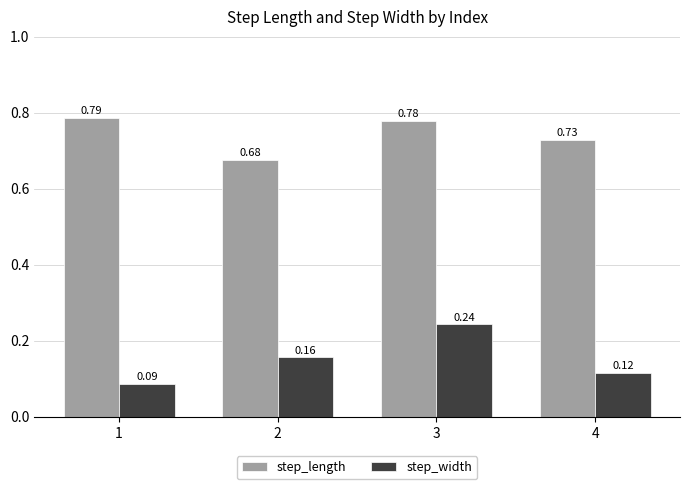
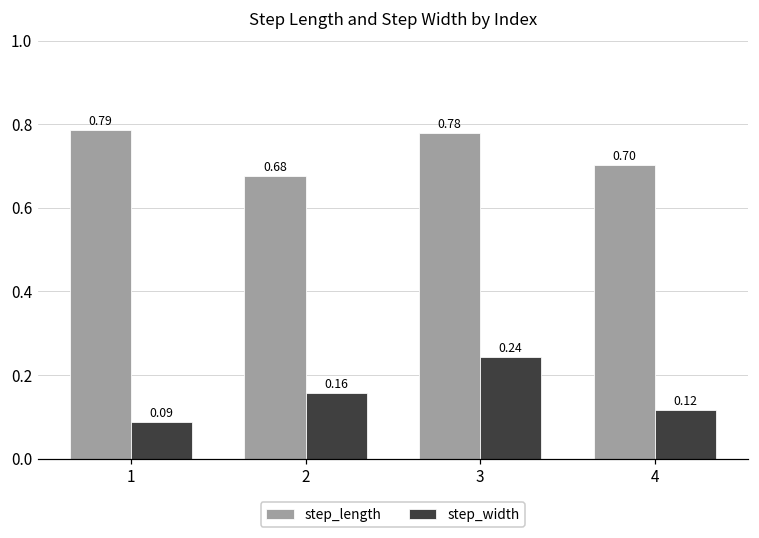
step_length, 4: 0.73 -> 0.70
